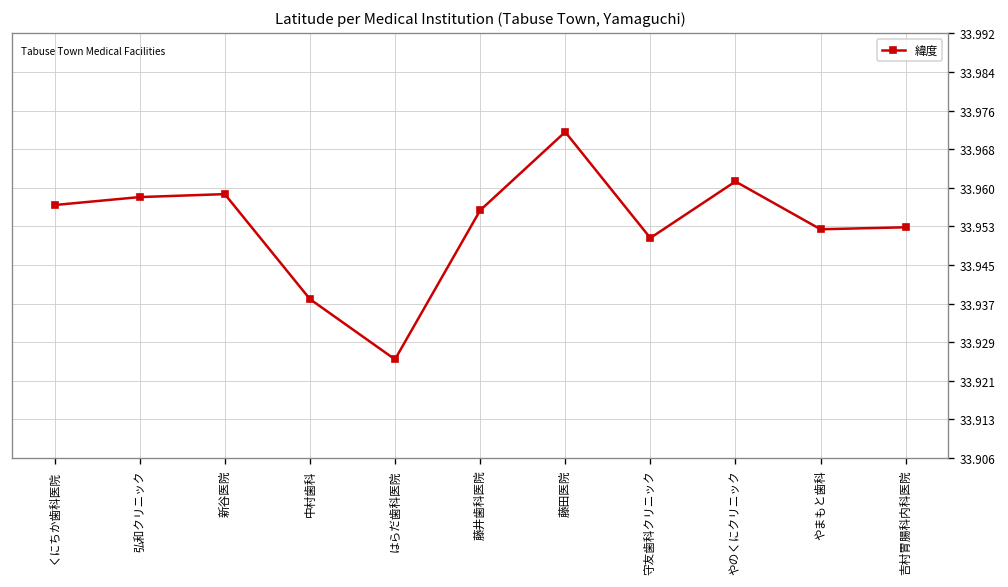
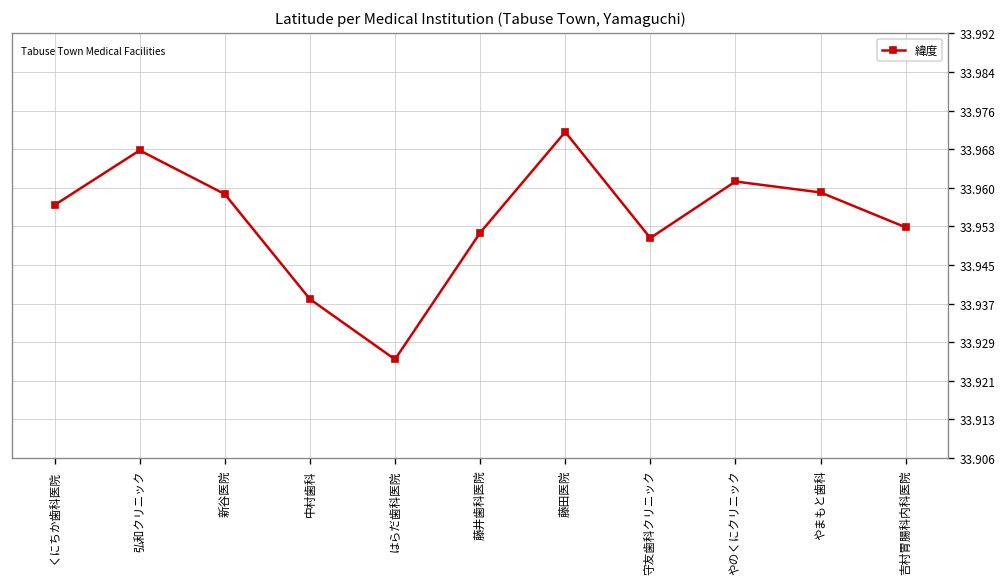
弘和クリニック: 33.959 -> 33.968
藤井歯科医院: 33.956 -> 33.951
やまもと歯科: 33.952 -> 33.959
